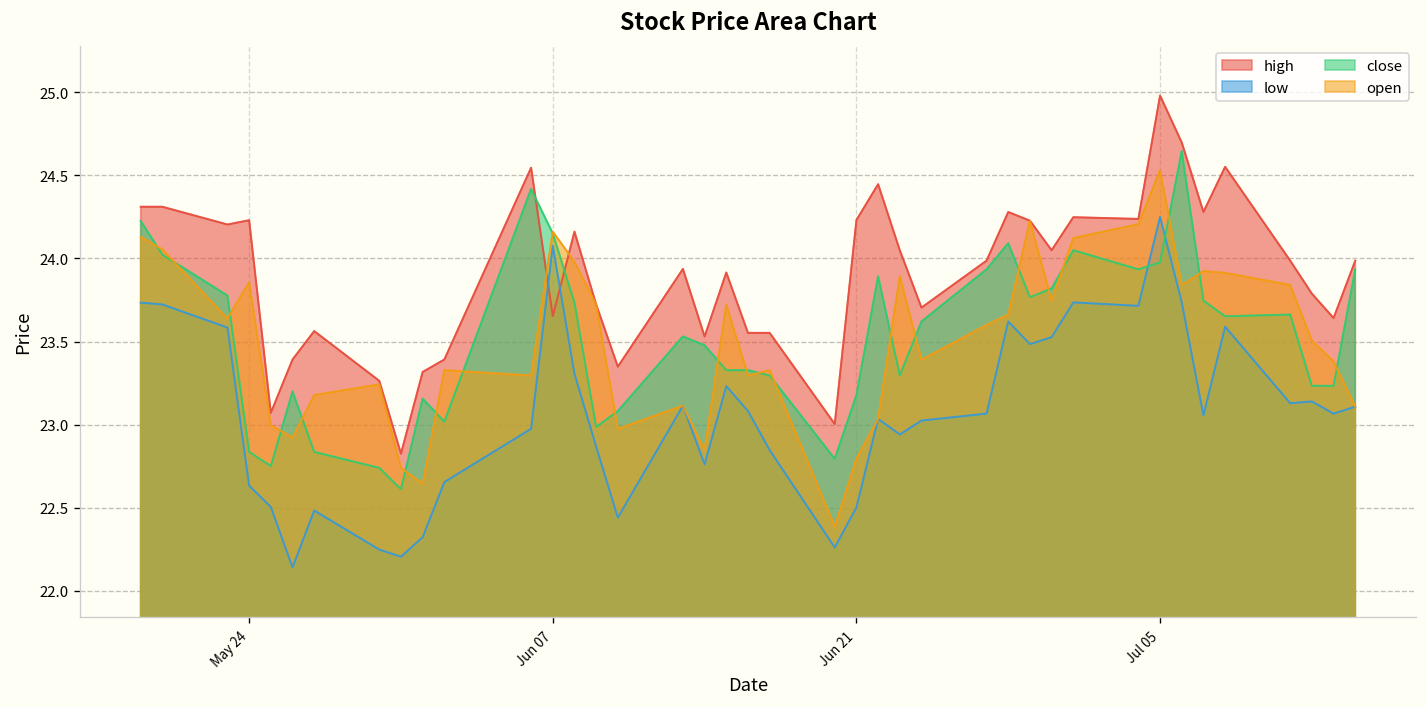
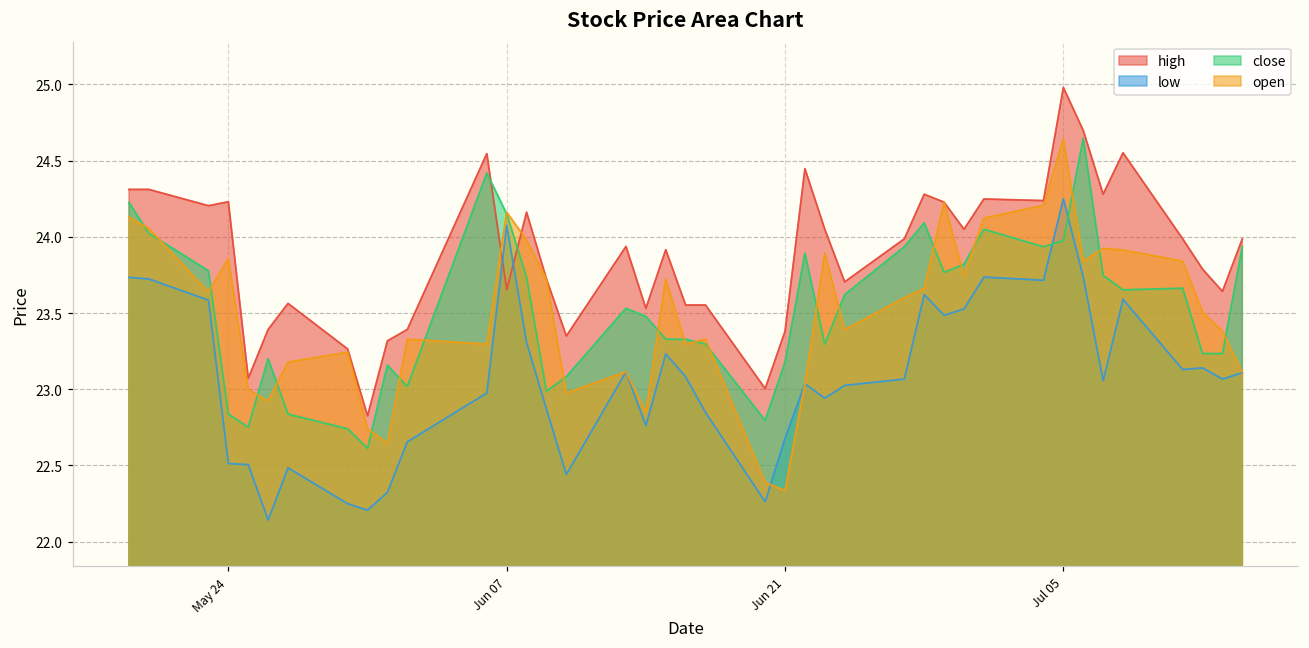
low, May 24: 22.63 -> 22.51
high, Jun 21: 24.23 -> 23.38
low, Jun 21: 22.50 -> 22.68
open, Jun 21: 22.79 -> 22.33
open, Jul 05: 24.53 -> 24.64
